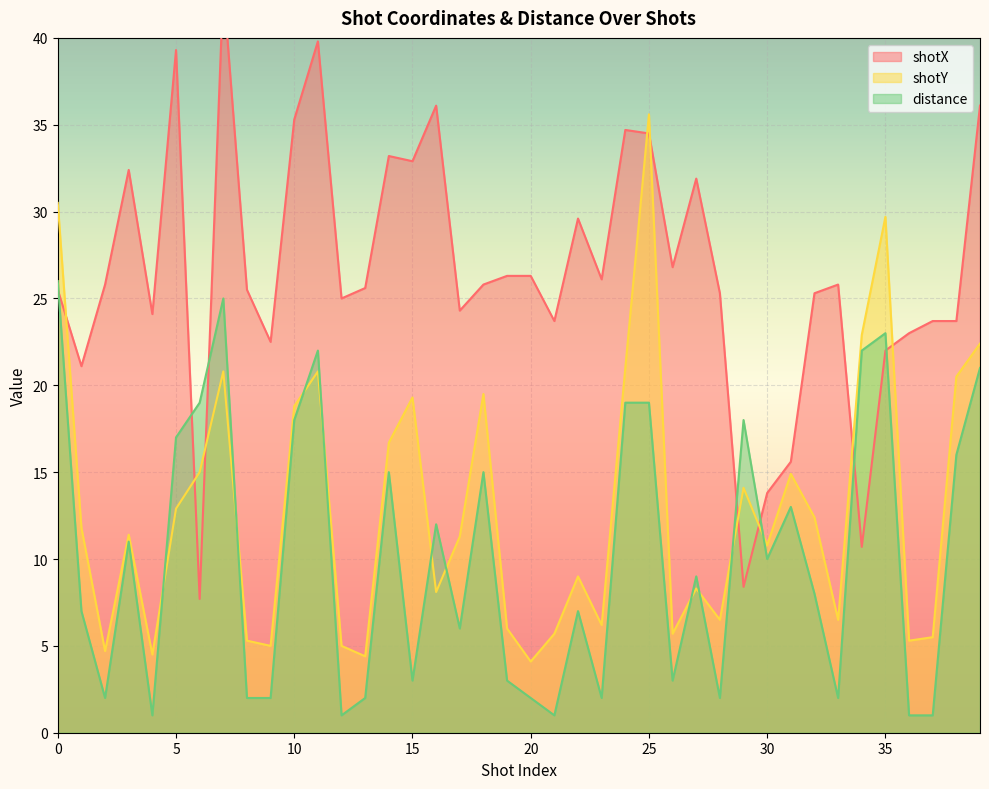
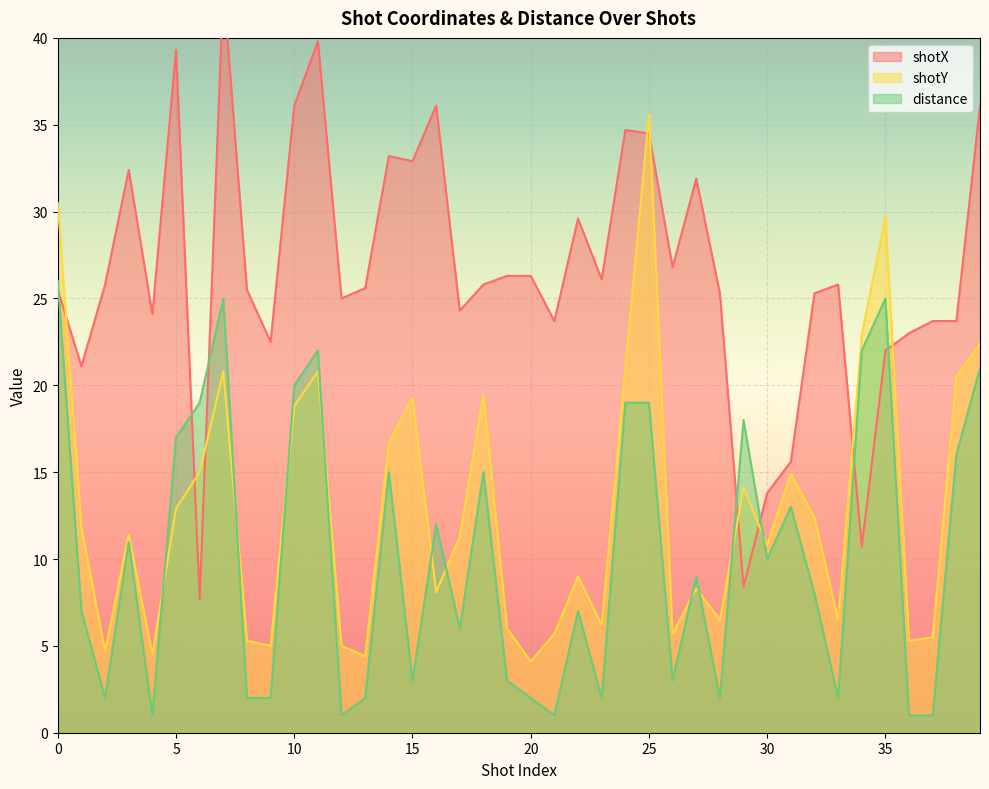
shotX, 10: 35.3 -> 36.1
distance, 10: 18 -> 20
distance, 35: 23 -> 25
